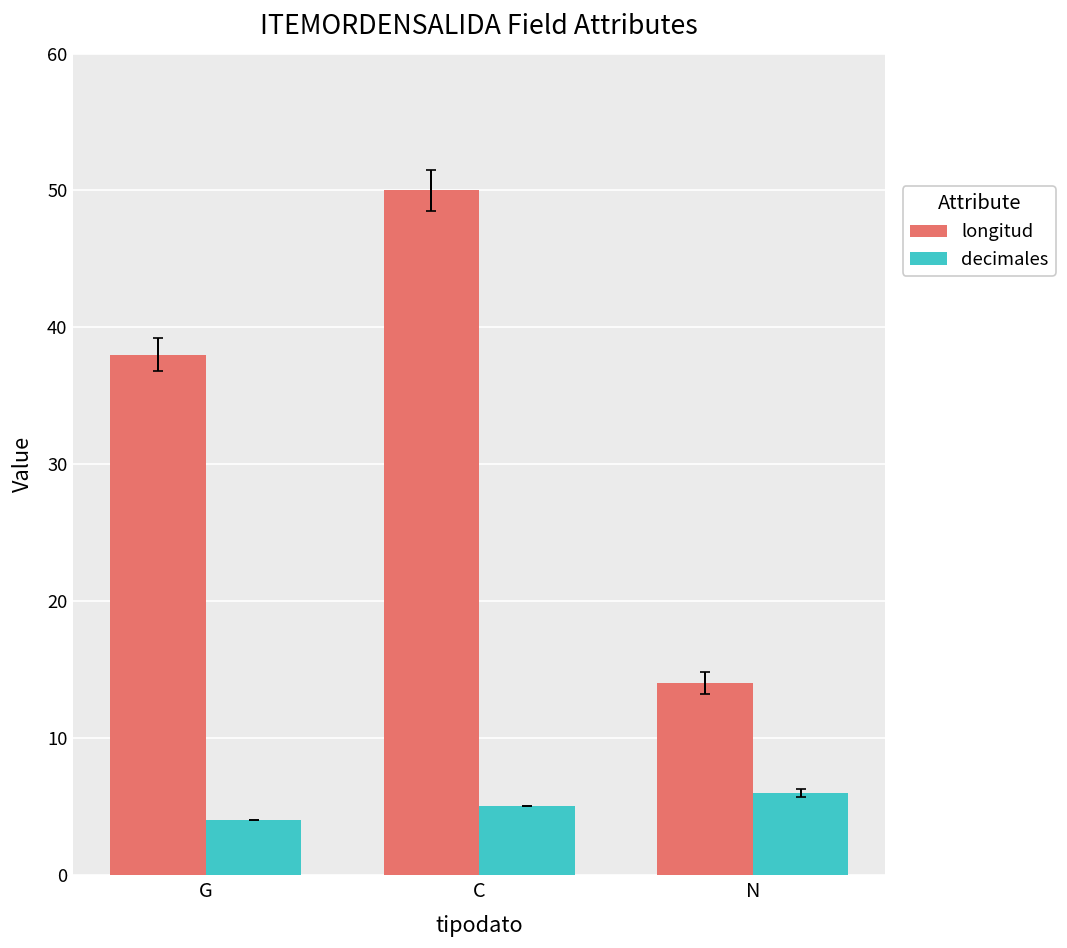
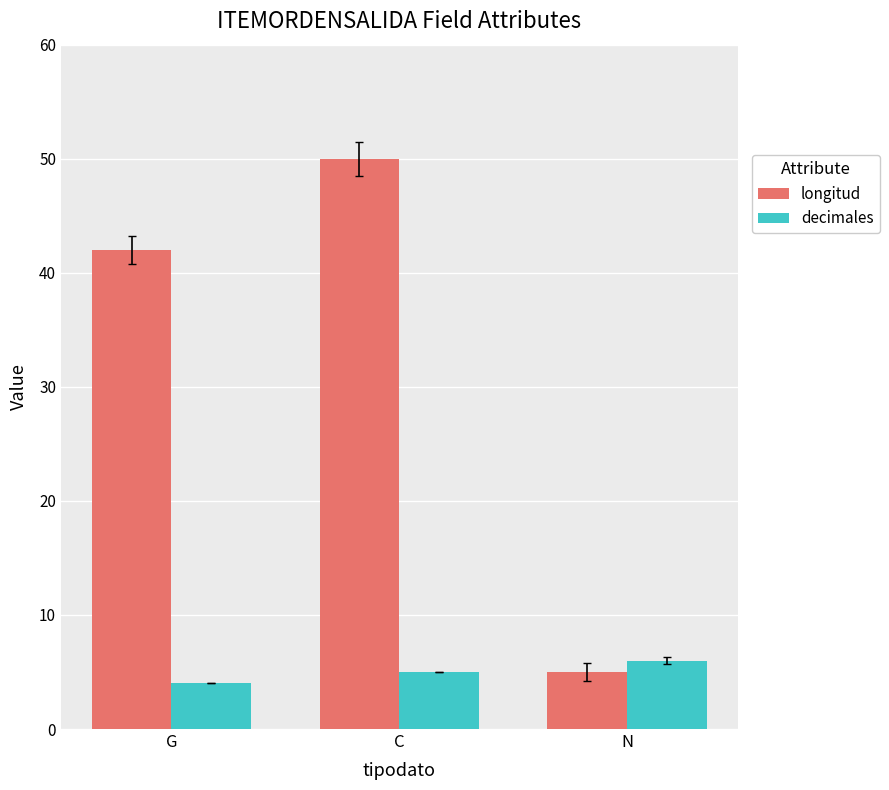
longitud, G: 38 -> 42
longitud, N: 14 -> 5
